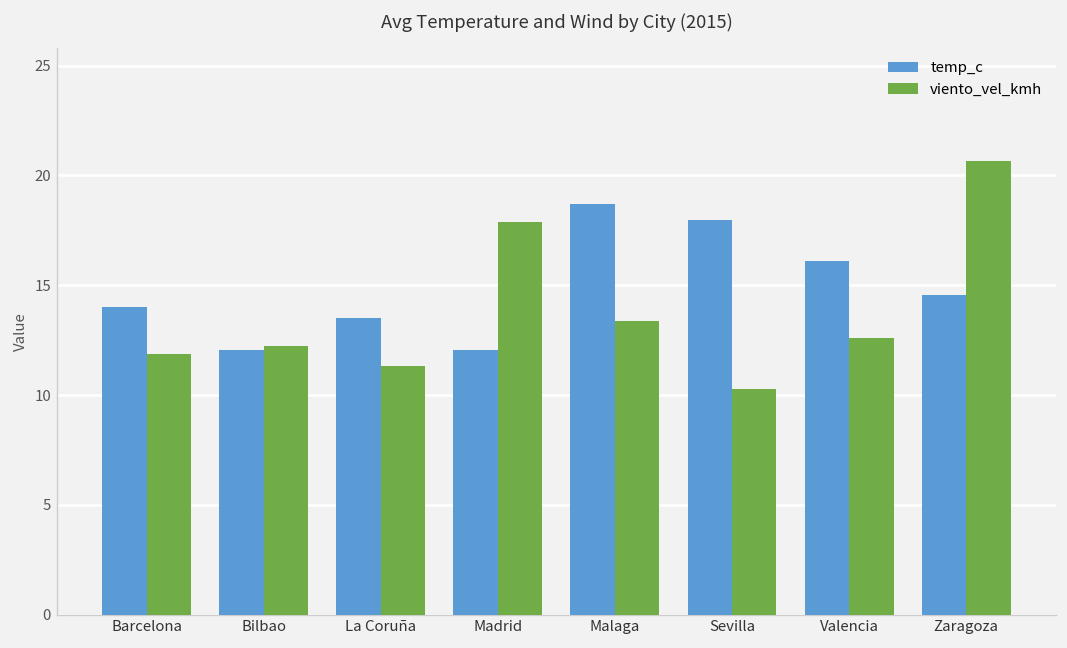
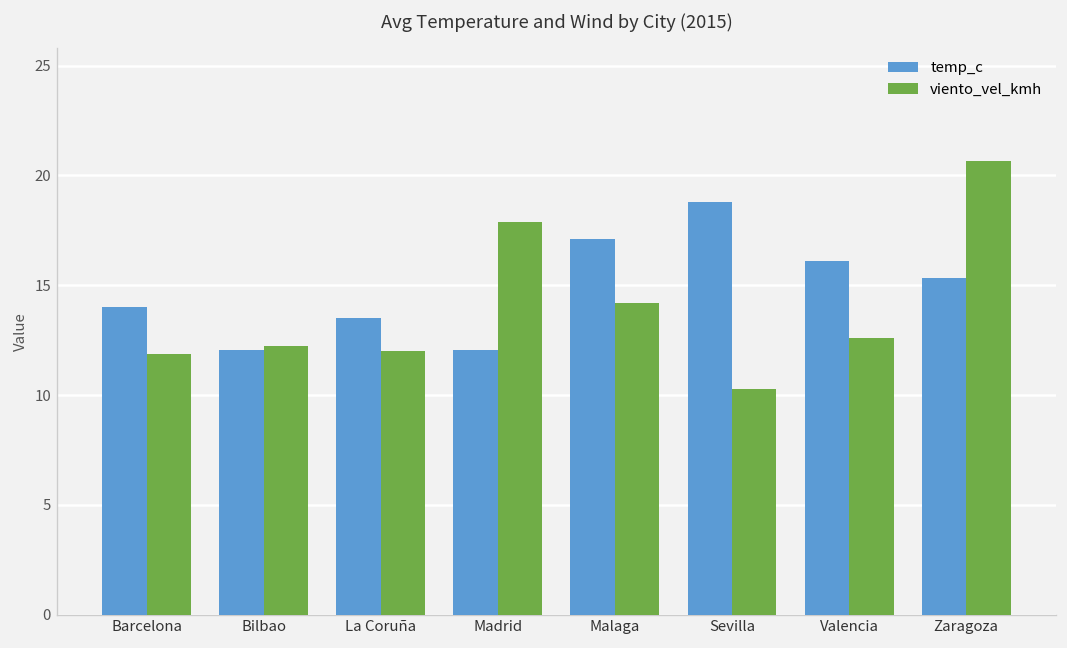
viento_vel_kmh, La Coruña: 11.3 -> 12.0
temp_c, Malaga: 18.7 -> 17.1
viento_vel_kmh, Malaga: 13.4 -> 14.2
temp_c, Sevilla: 18.0 -> 18.8
temp_c, Zaragoza: 14.5 -> 15.3
